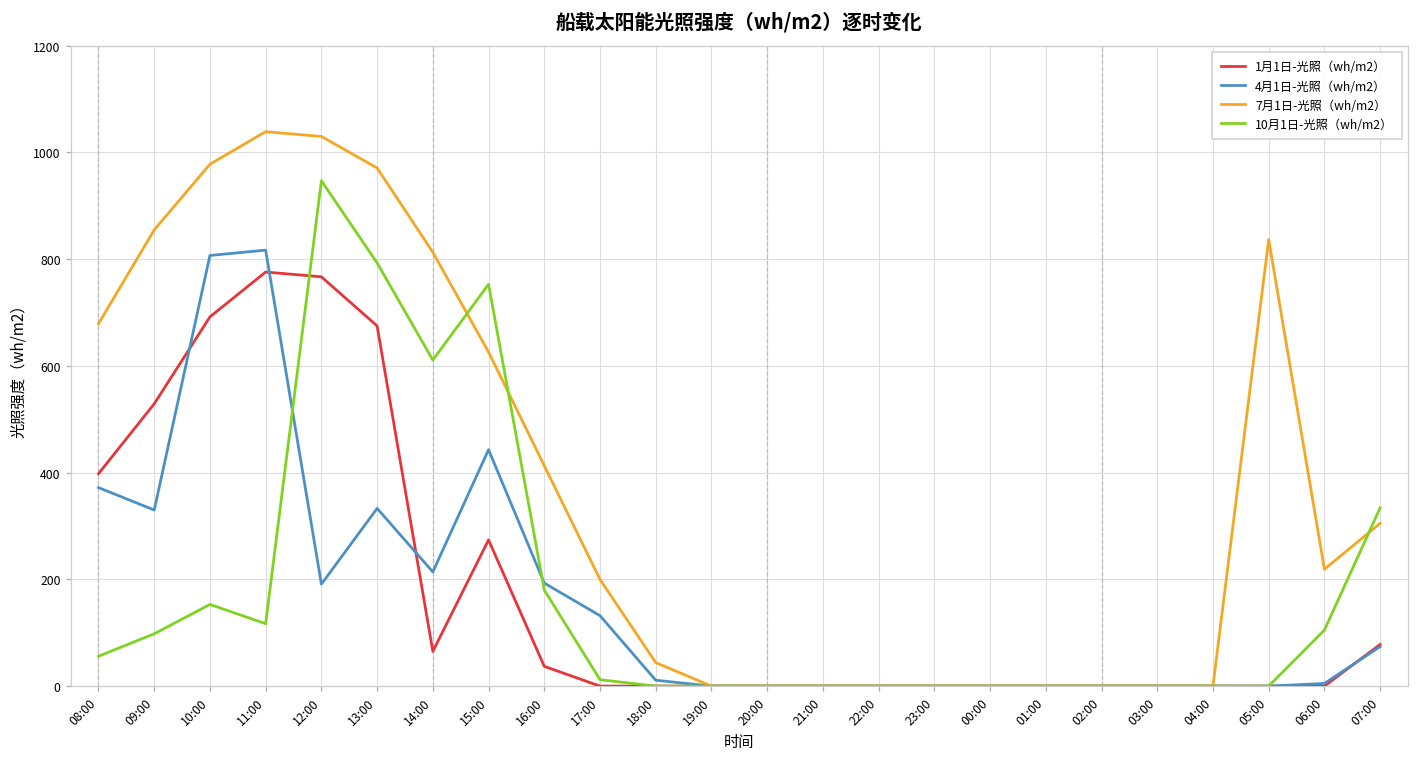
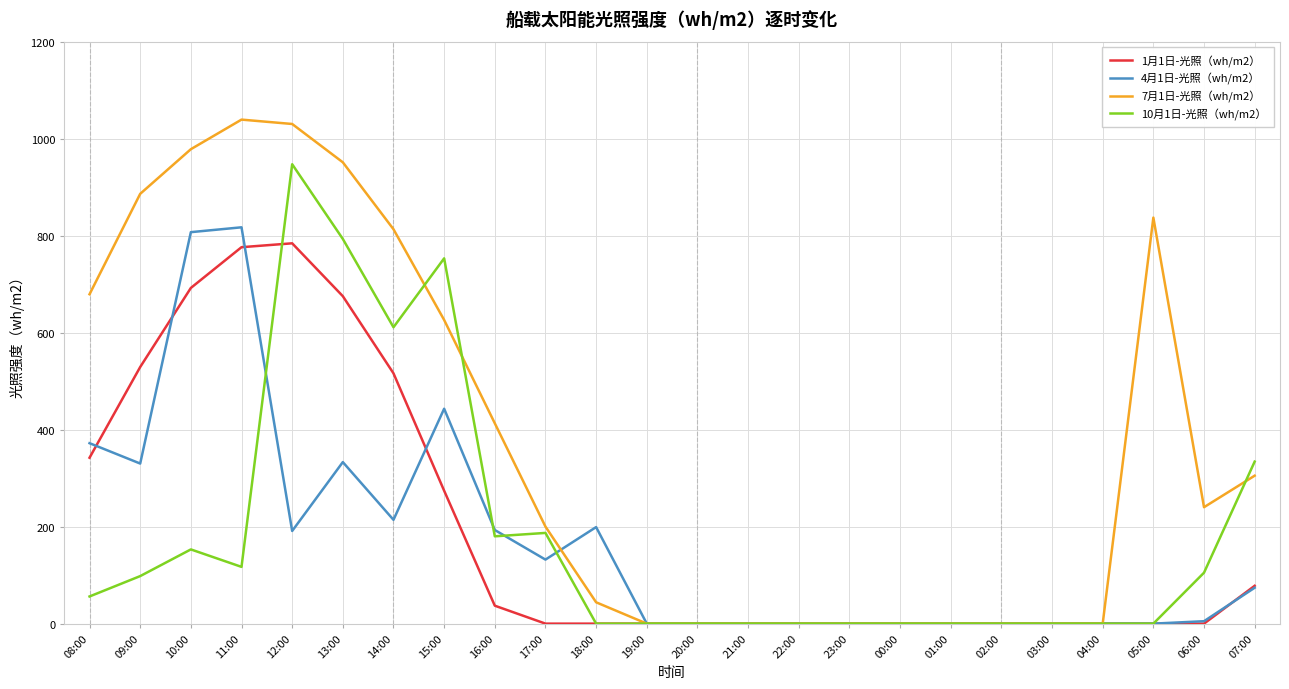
1月1日-光照（wh/m2）, 08:00: 400 -> 340
7月1日-光照（wh/m2）, 09:00: 860 -> 890
1月1日-光照（wh/m2）, 12:00: 770 -> 780
7月1日-光照（wh/m2）, 13:00: 970 -> 950
1月1日-光照（wh/m2）, 14:00: 70 -> 520
10月1日-光照（wh/m2）, 17:00: 10 -> 190
4月1日-光照（wh/m2）, 18:00: 10 -> 200
7月1日-光照（wh/m2）, 06:00: 220 -> 240
